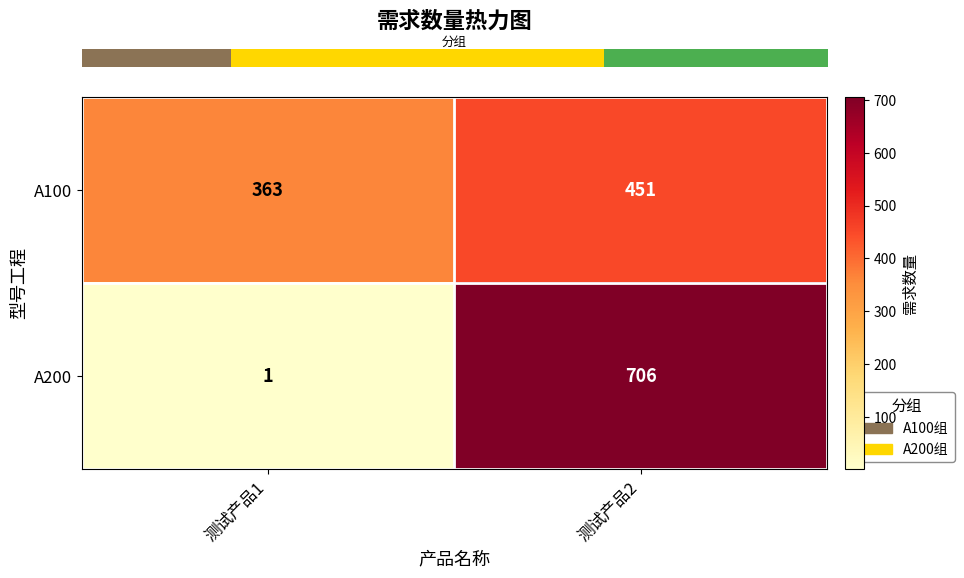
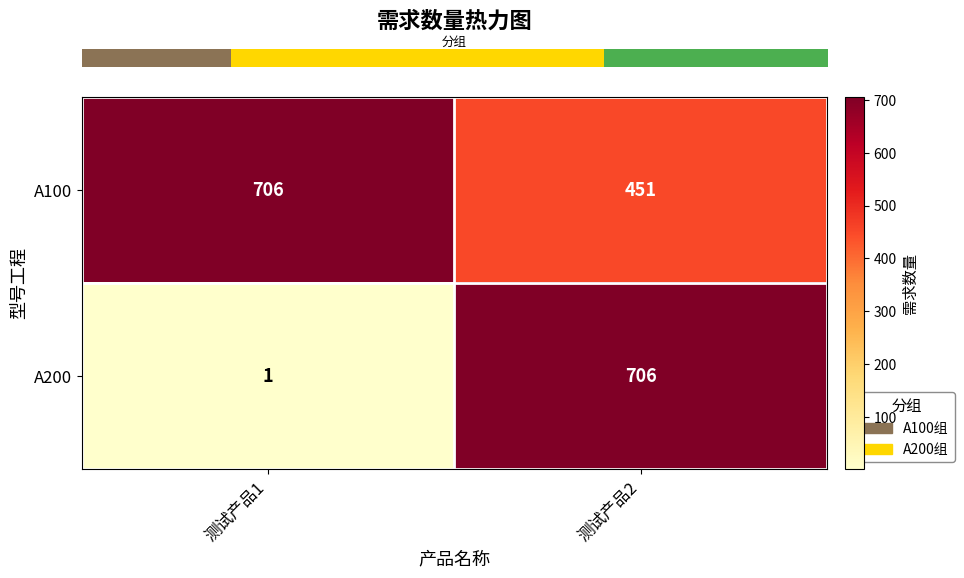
A100, 测试产品1: 363 -> 706
